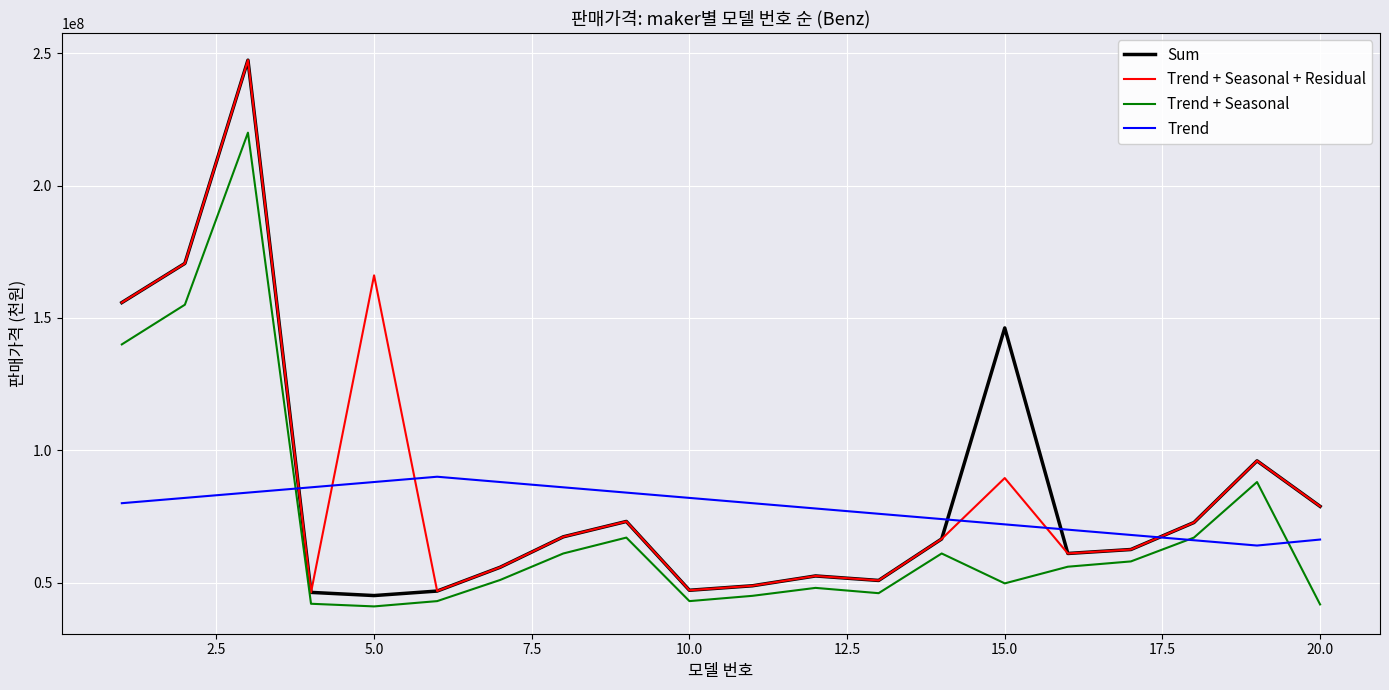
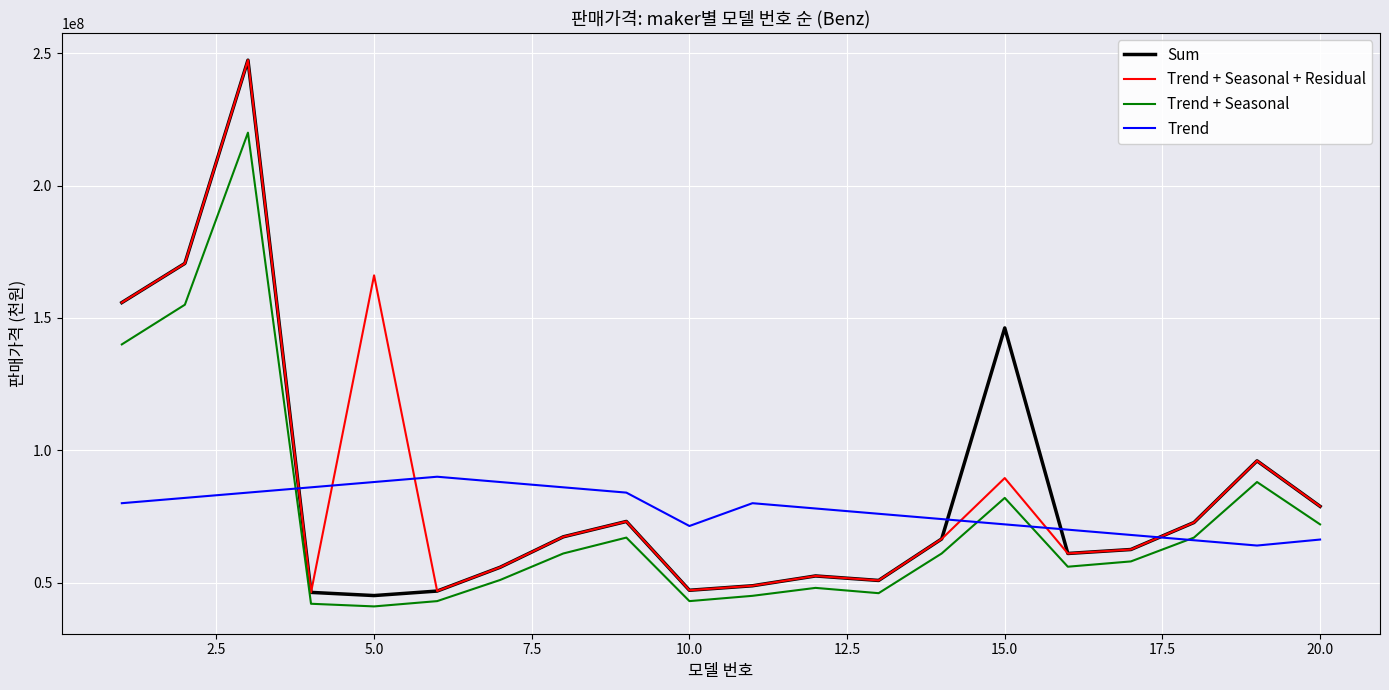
Trend, 10.0: 82000000 -> 71000000
Trend + Seasonal, 15.0: 50000000 -> 82000000
Trend + Seasonal, 20.0: 42000000 -> 72000000
